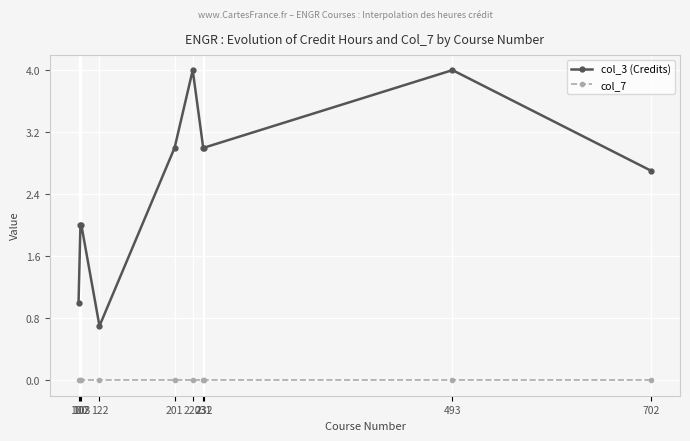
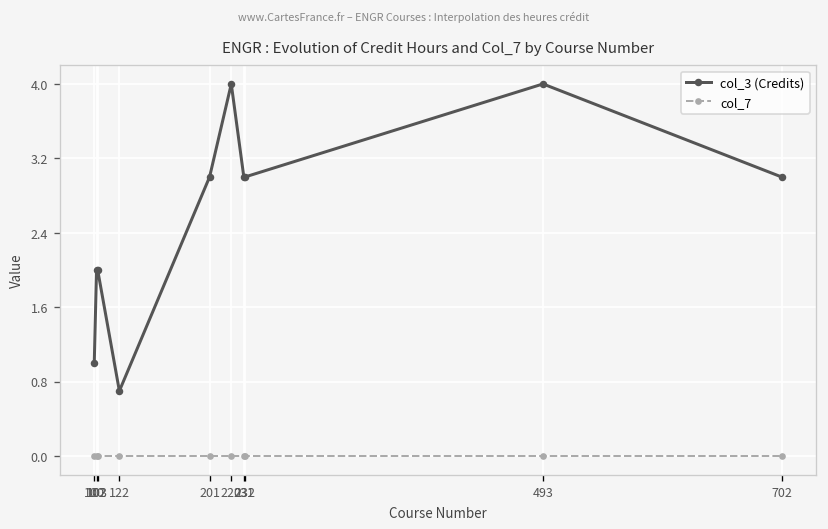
col_3 (Credits), 702: 2.7 -> 3.0
